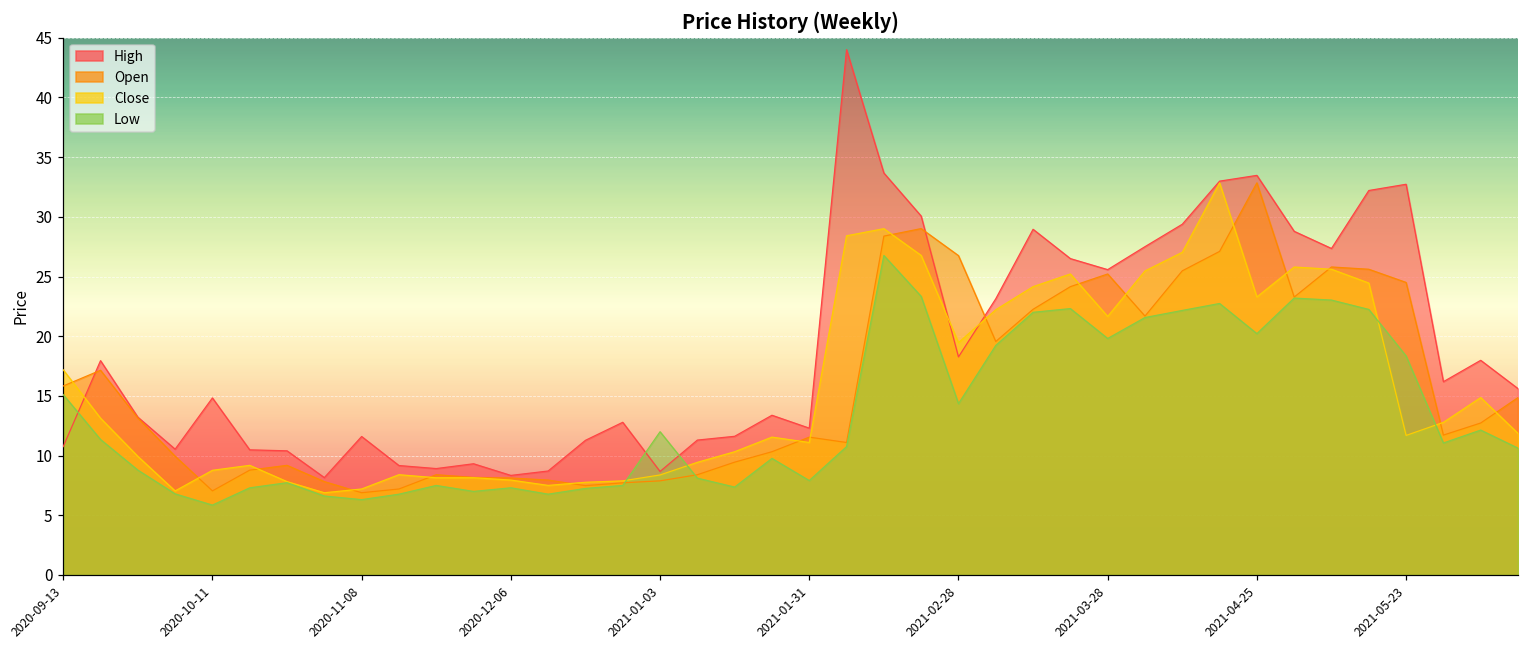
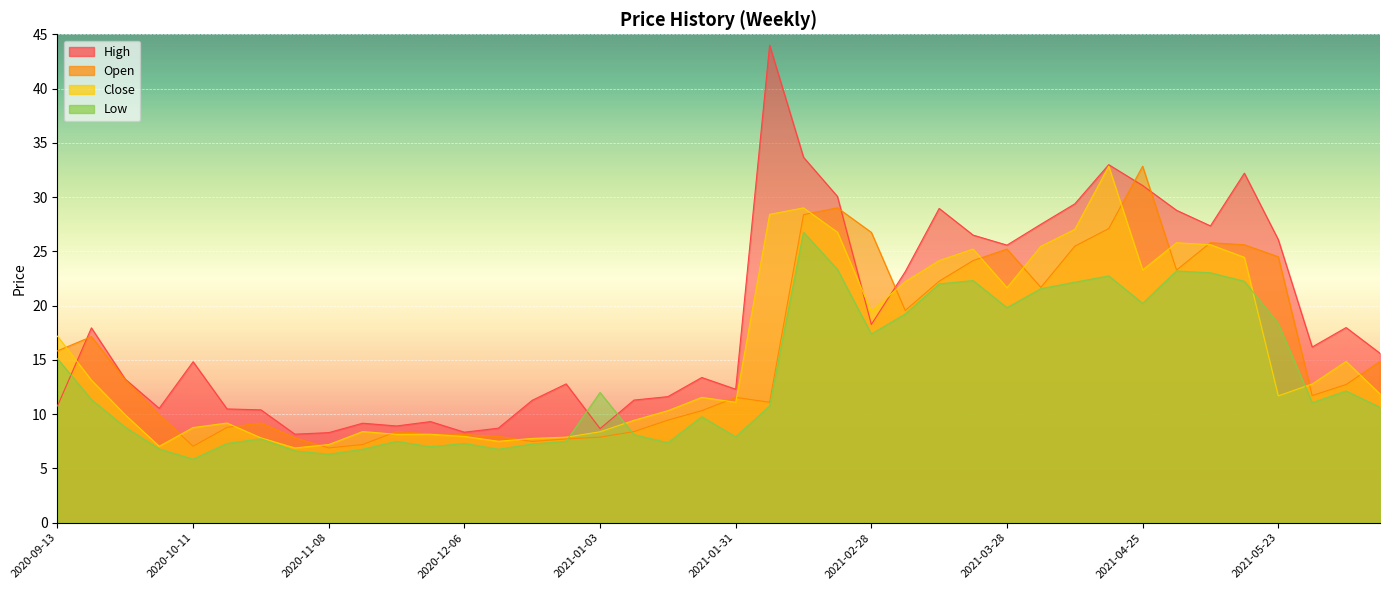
High, 2020-11-08: 11.6 -> 8.3
Low, 2021-02-28: 14.4 -> 17.4
High, 2021-04-25: 33.5 -> 31.1
High, 2021-05-23: 32.7 -> 26.1
